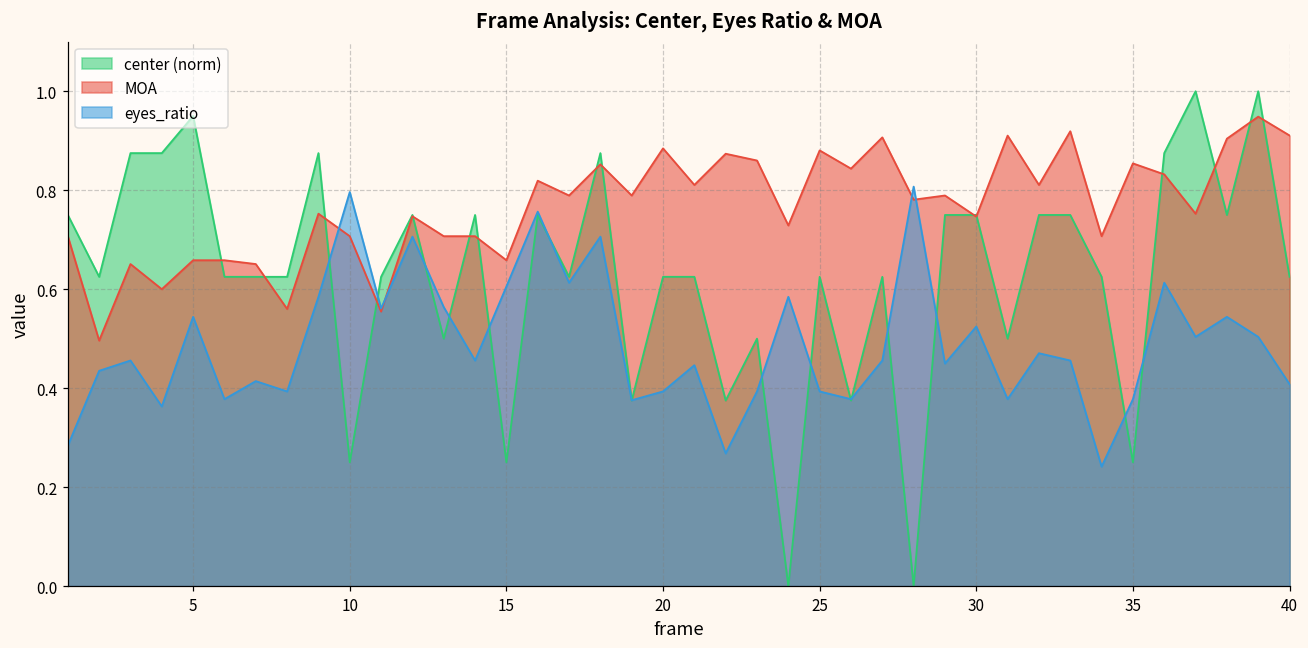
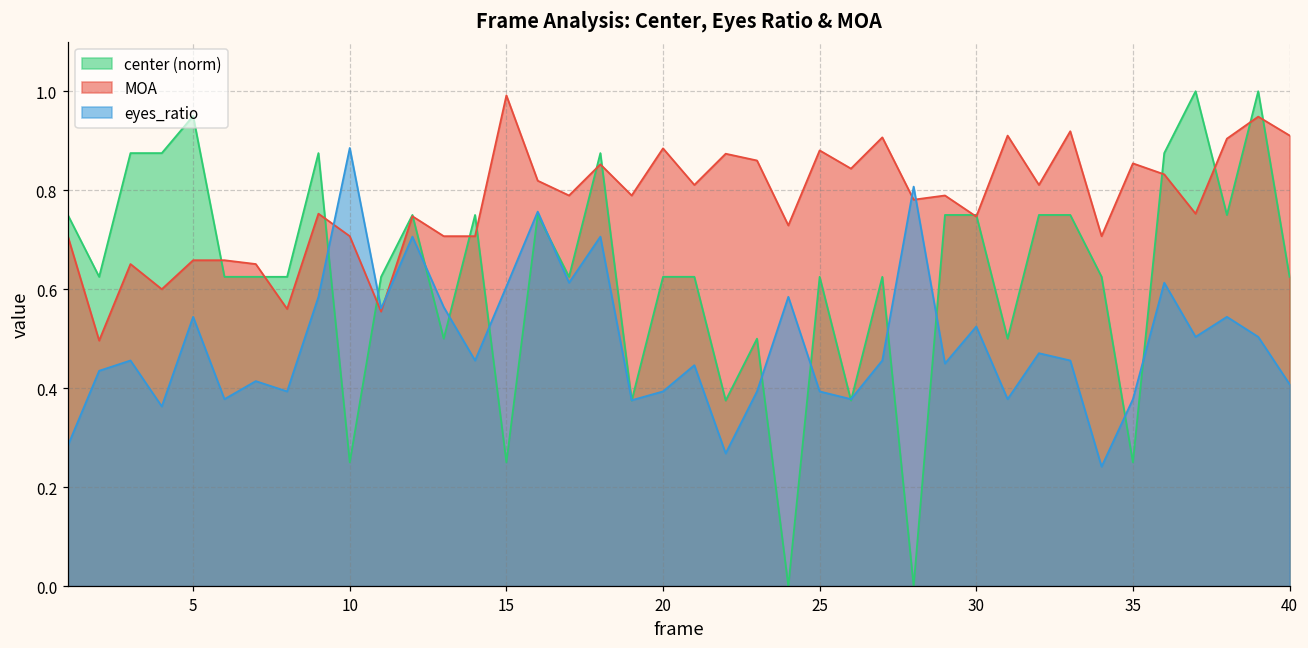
eyes_ratio, 10: 0.80 -> 0.89
MOA, 15: 0.66 -> 0.99
